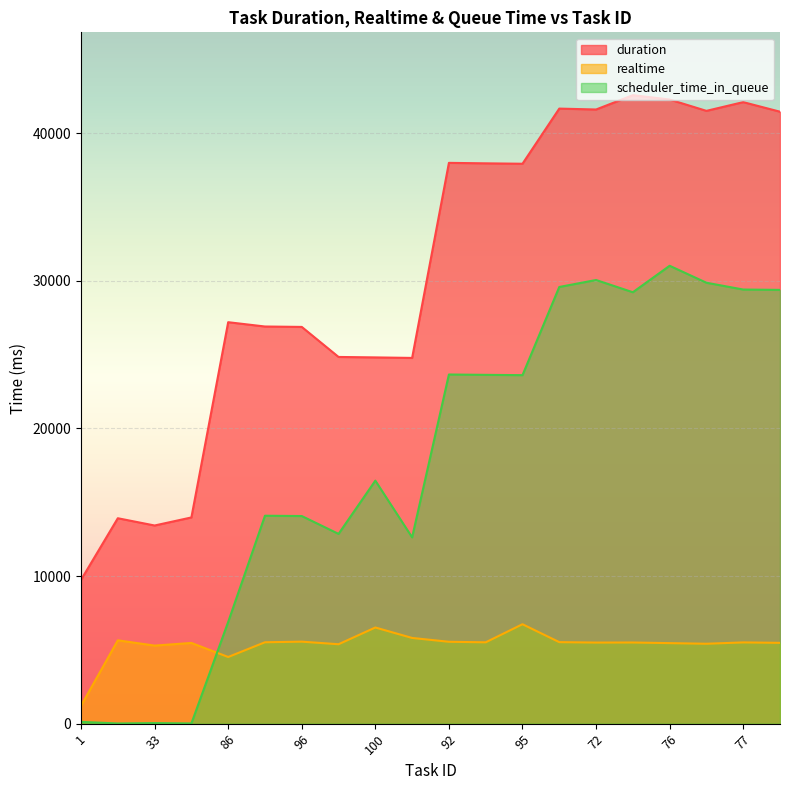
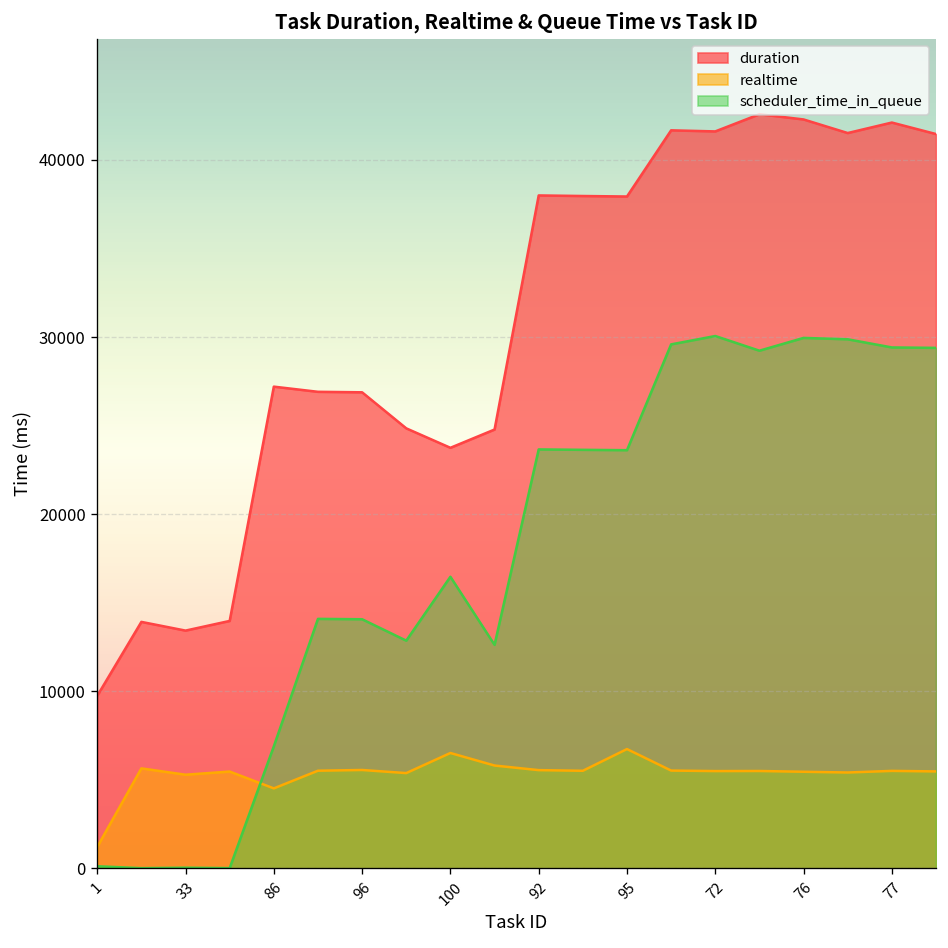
duration, 100: 24800 -> 23700
scheduler_time_in_queue, 76: 31000 -> 30000
